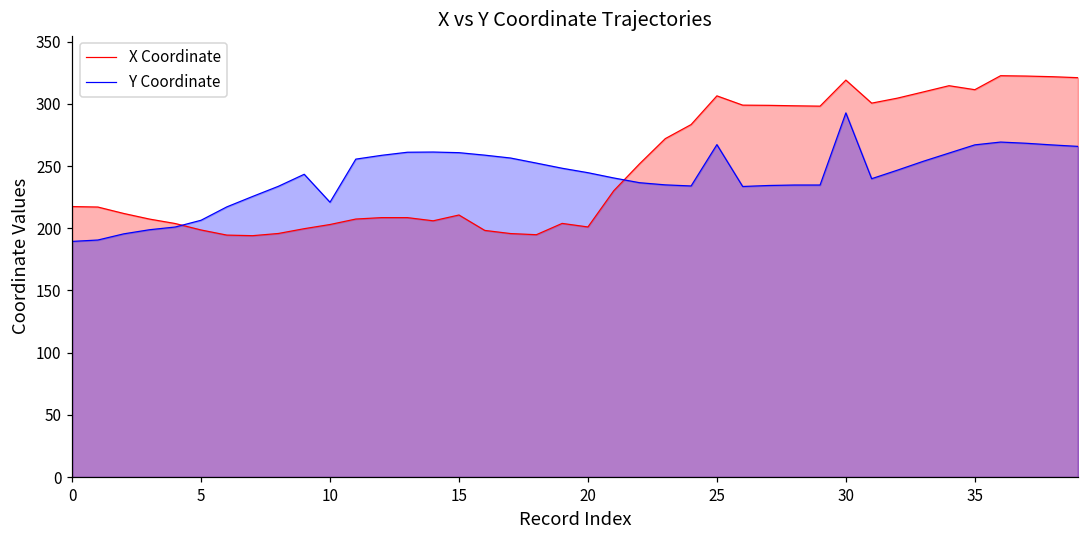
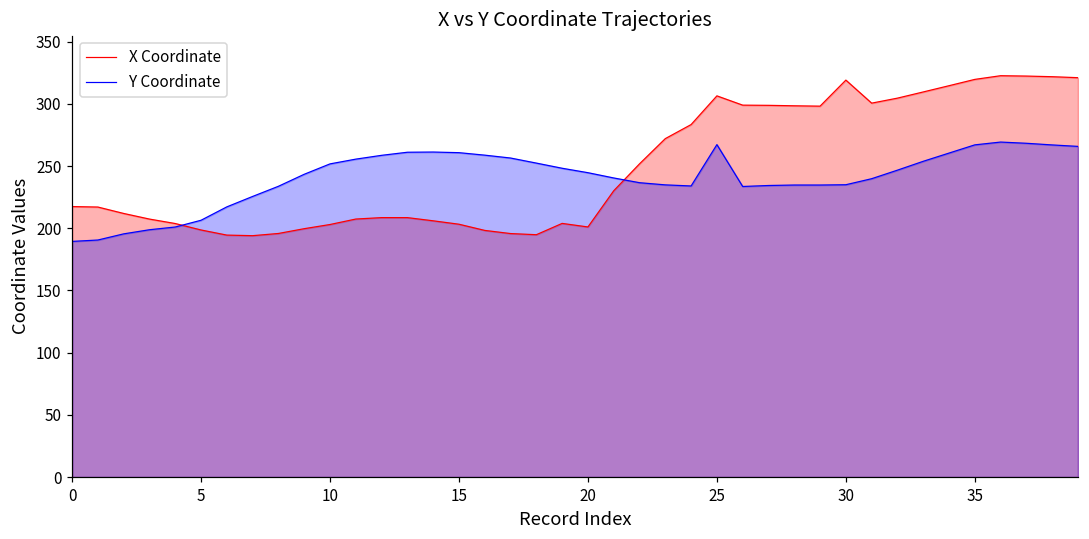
Y Coordinate, 10: 221 -> 252
X Coordinate, 15: 211 -> 203
Y Coordinate, 30: 293 -> 235
X Coordinate, 35: 311 -> 320
